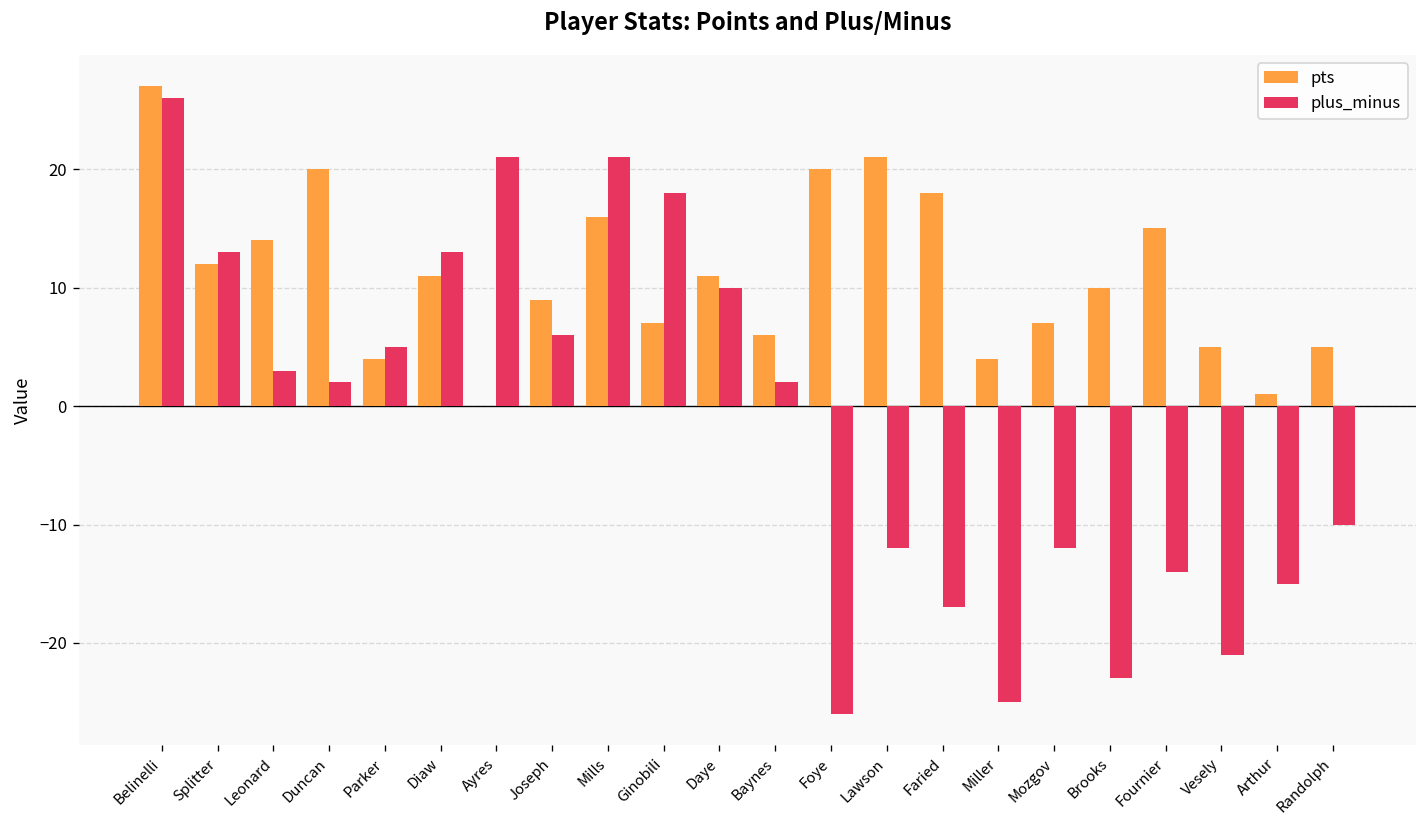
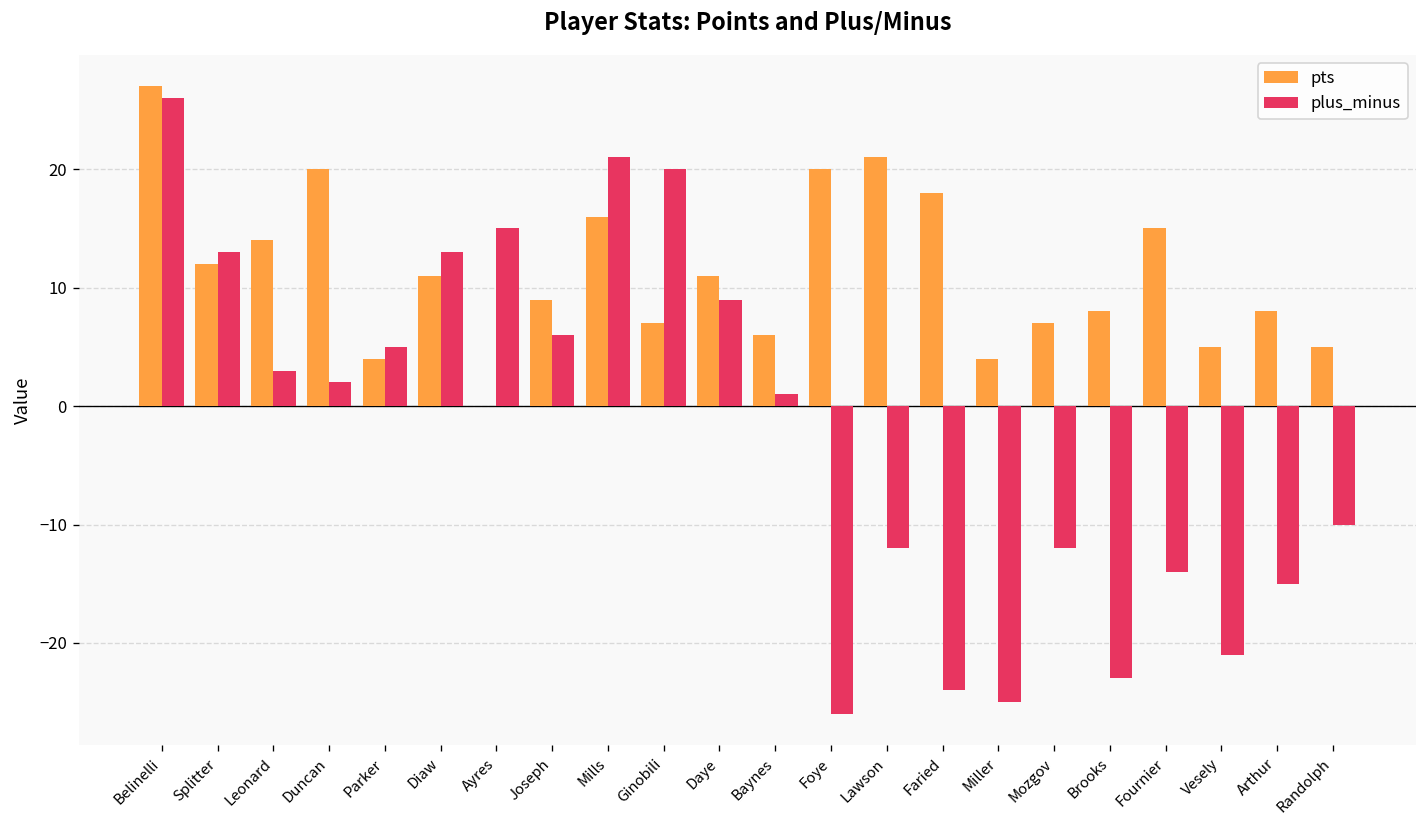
plus_minus, Ayres: 21 -> 15
plus_minus, Ginobili: 18 -> 20
plus_minus, Daye: 10 -> 9
plus_minus, Baynes: 2 -> 1
plus_minus, Faried: -17 -> -24
pts, Brooks: 10 -> 8
pts, Arthur: 1 -> 8
